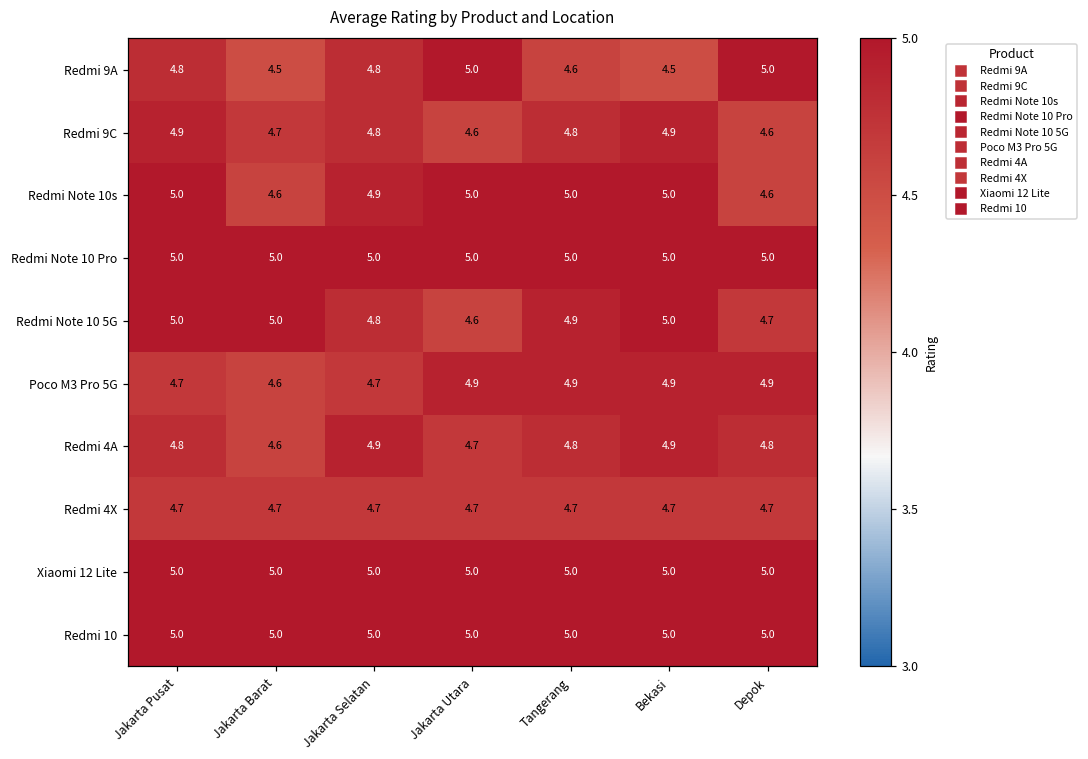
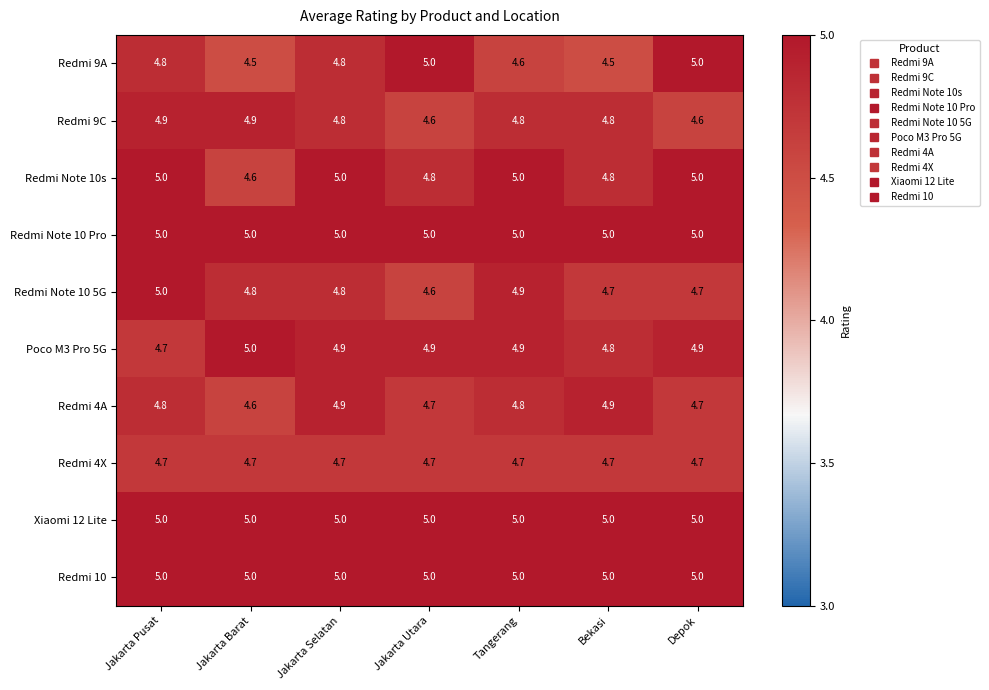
Redmi 9C, Jakarta Barat: 4.7 -> 4.9
Redmi 9C, Bekasi: 4.9 -> 4.8
Redmi Note 10s, Jakarta Selatan: 4.9 -> 5.0
Redmi Note 10s, Jakarta Utara: 5.0 -> 4.8
Redmi Note 10s, Bekasi: 5.0 -> 4.8
Redmi Note 10s, Depok: 4.6 -> 5.0
Redmi Note 10 5G, Jakarta Barat: 5.0 -> 4.8
Redmi Note 10 5G, Bekasi: 5.0 -> 4.7
Poco M3 Pro 5G, Jakarta Barat: 4.6 -> 5.0
Poco M3 Pro 5G, Jakarta Selatan: 4.7 -> 4.9
Poco M3 Pro 5G, Bekasi: 4.9 -> 4.8
Redmi 4A, Depok: 4.8 -> 4.7
